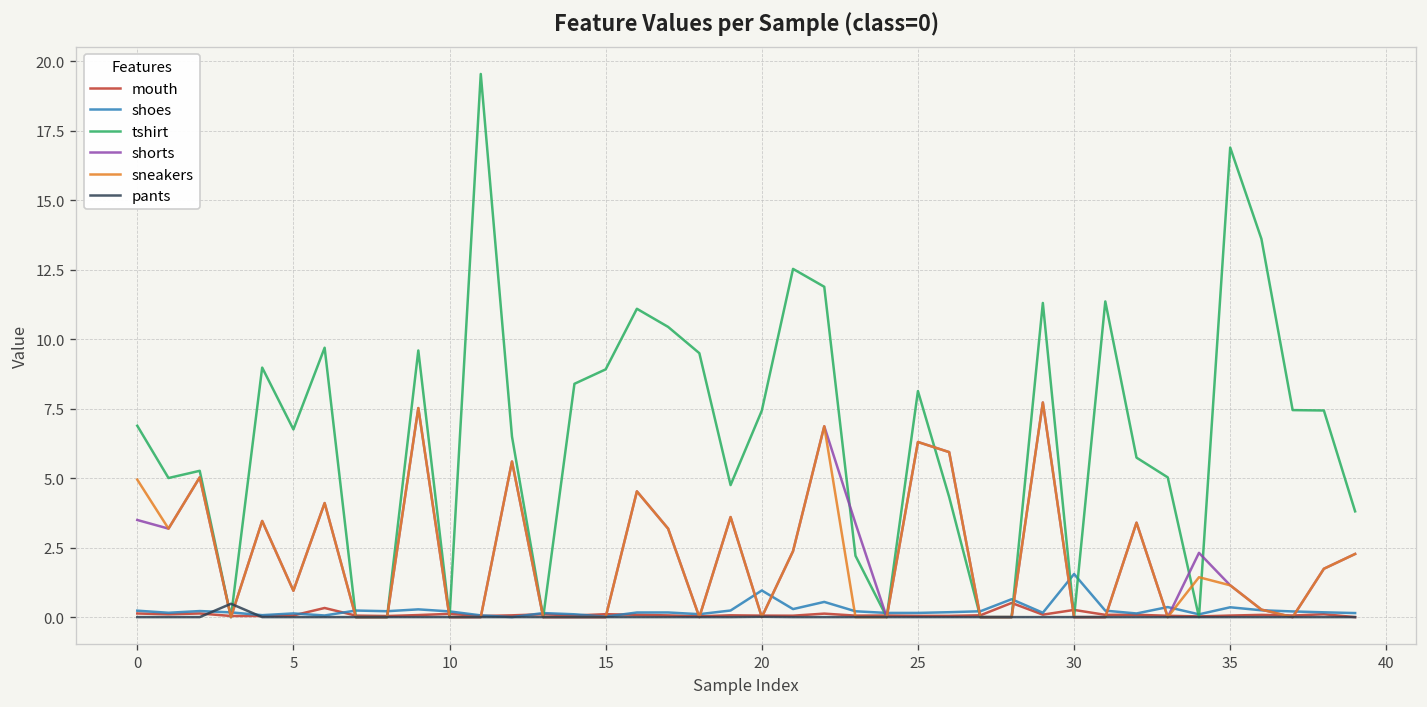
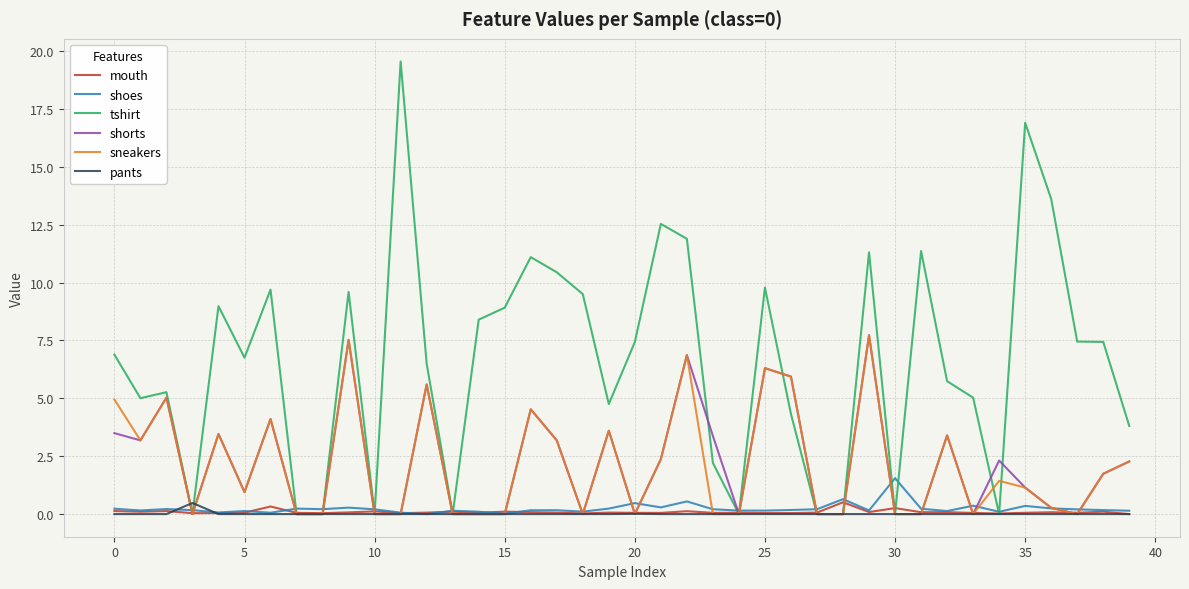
shoes, 20: 1.0 -> 0.5
tshirt, 25: 8.1 -> 9.8
